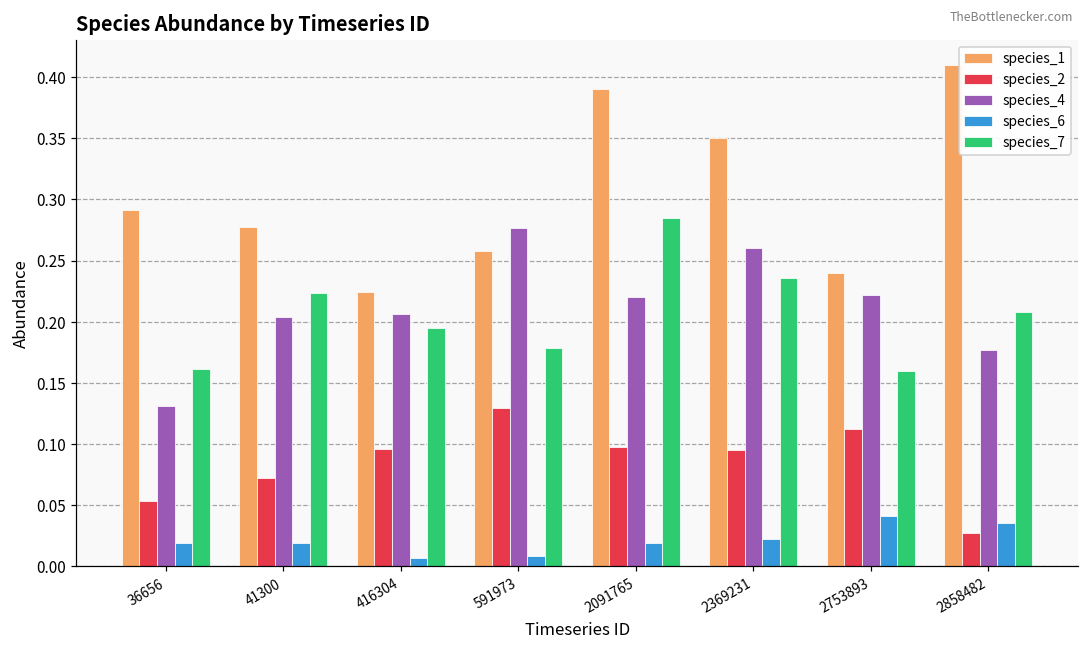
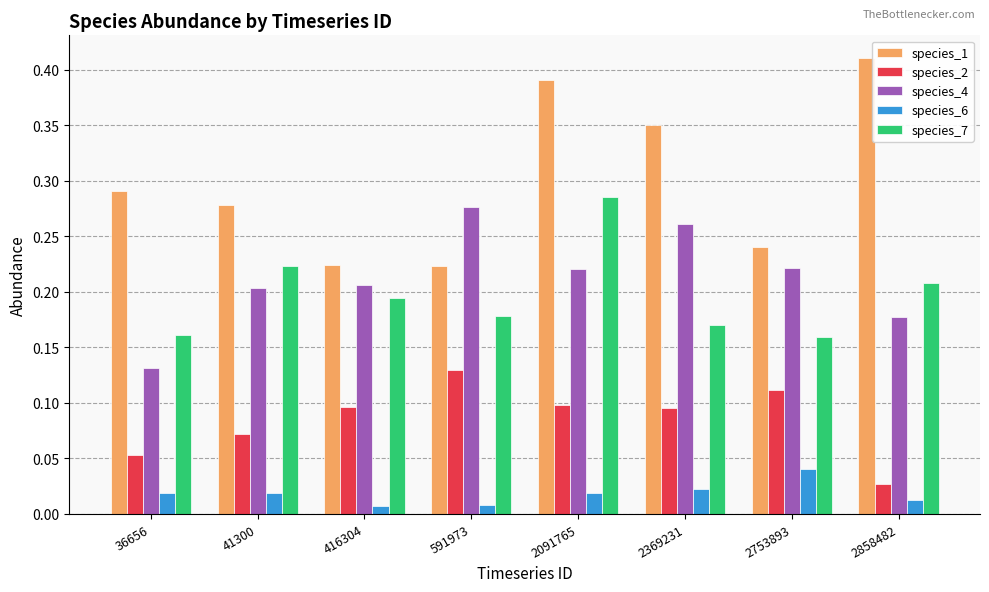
species_1, 591973: 0.258 -> 0.223
species_7, 2369231: 0.235 -> 0.170
species_6, 2858482: 0.035 -> 0.013
